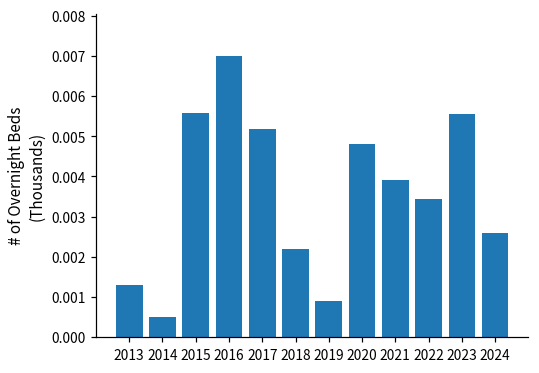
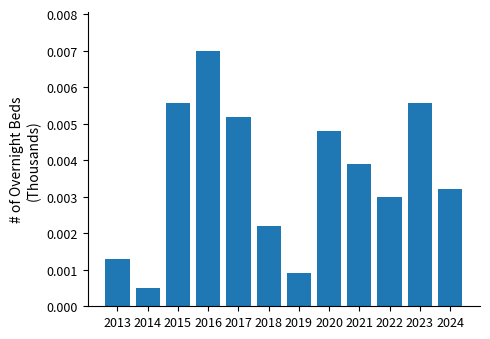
2022: 0.0034 -> 0.0030
2024: 0.0026 -> 0.0032
